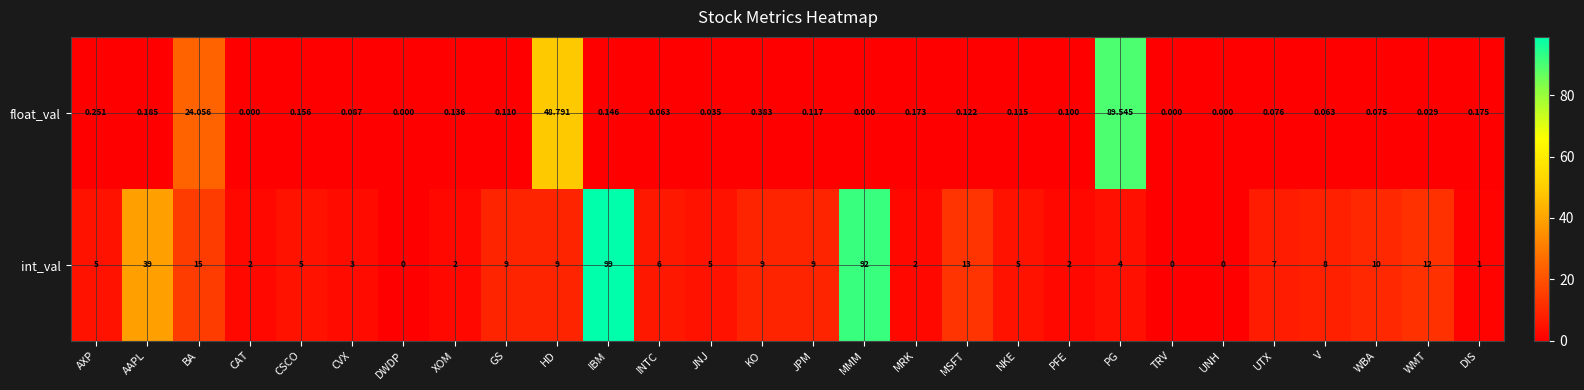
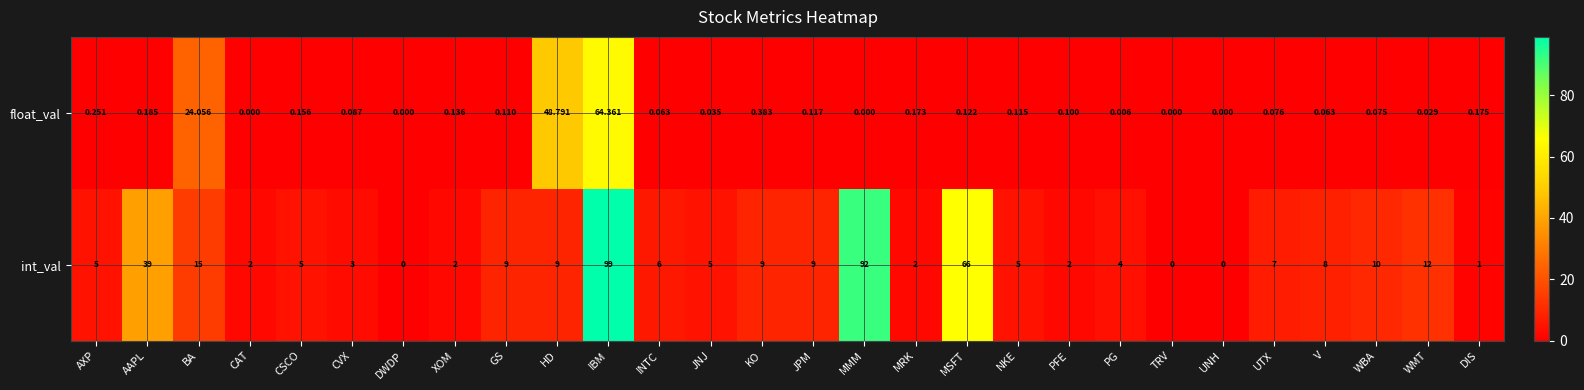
float_val, IBM: 0.146 -> 64.361
float_val, PG: 89.545 -> 0.006
int_val, MSFT: 13 -> 66
